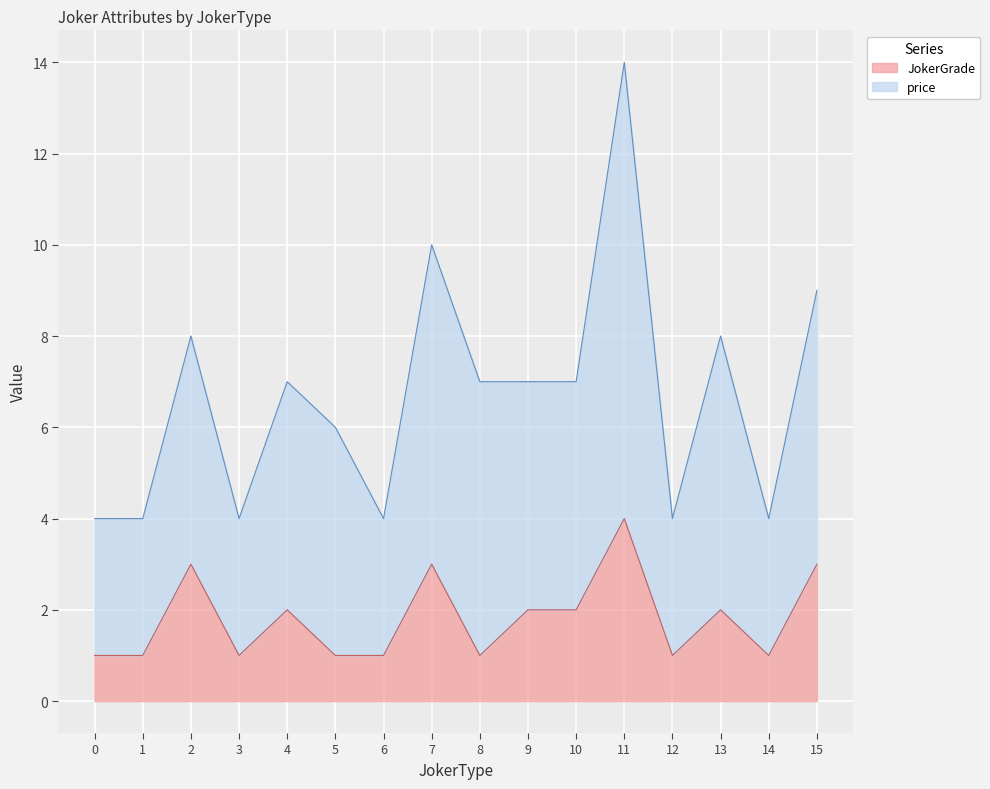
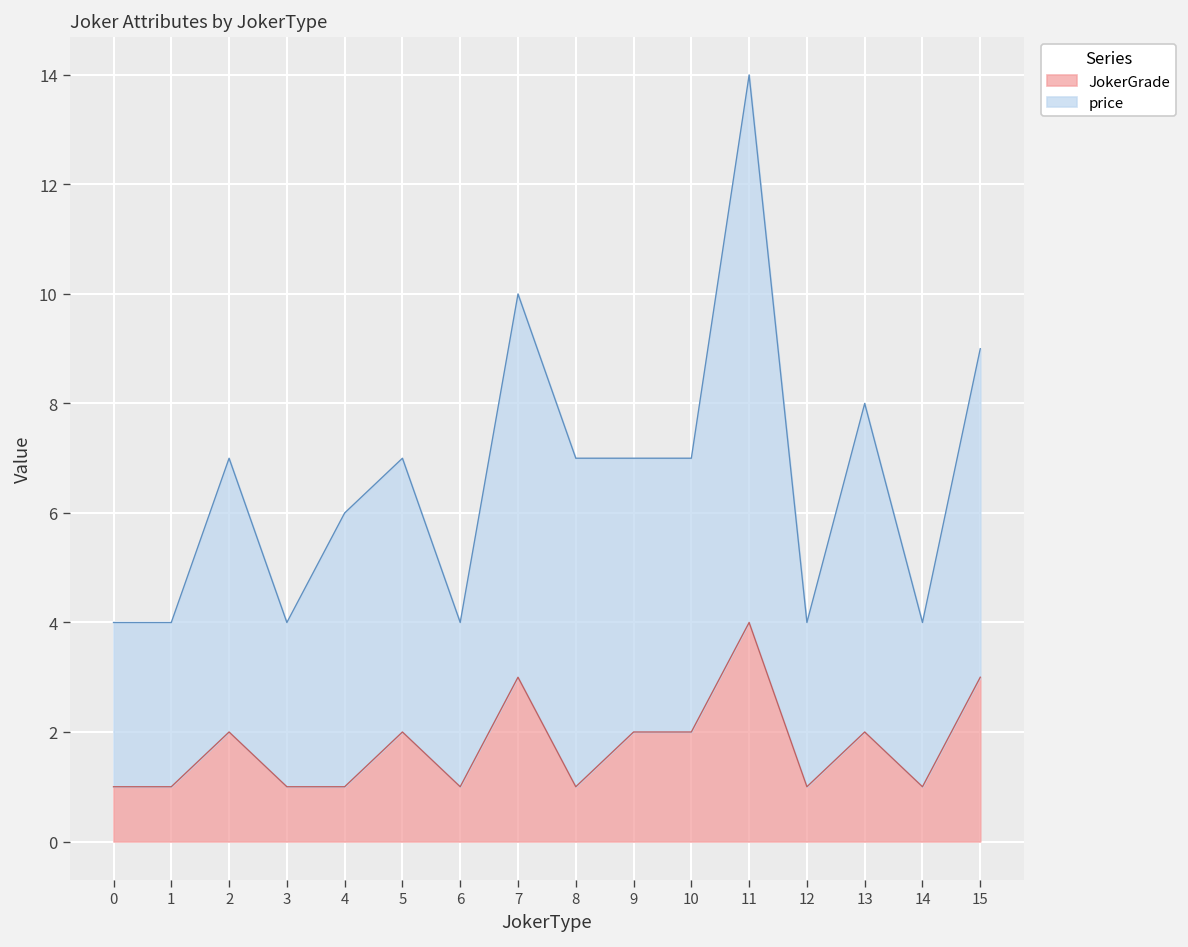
JokerGrade, 2: 3 -> 2
JokerGrade, 4: 2 -> 1
JokerGrade, 5: 1 -> 2
